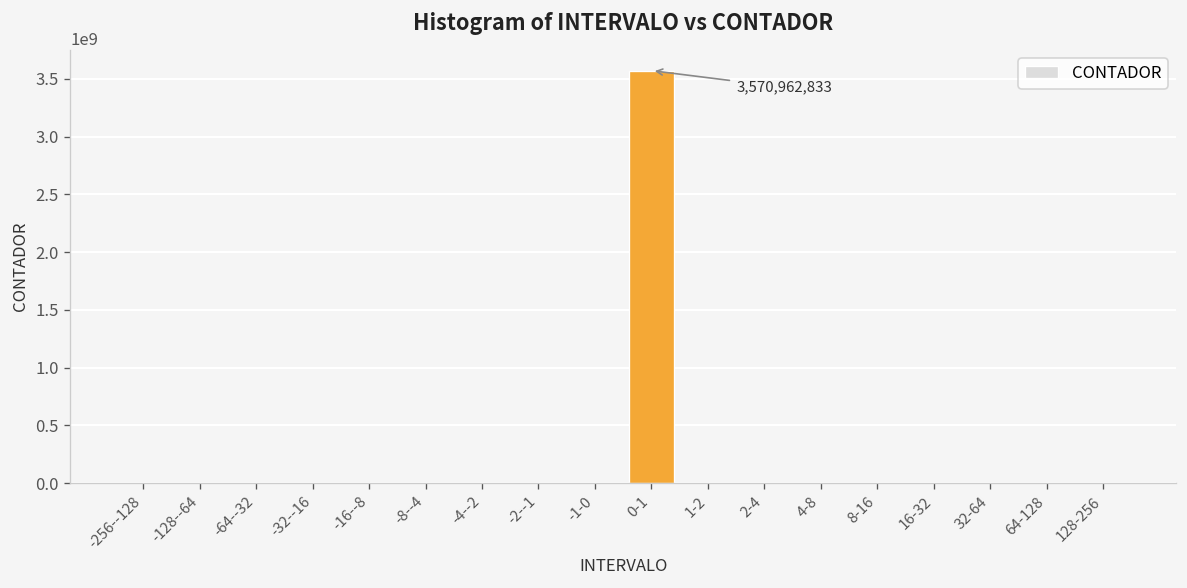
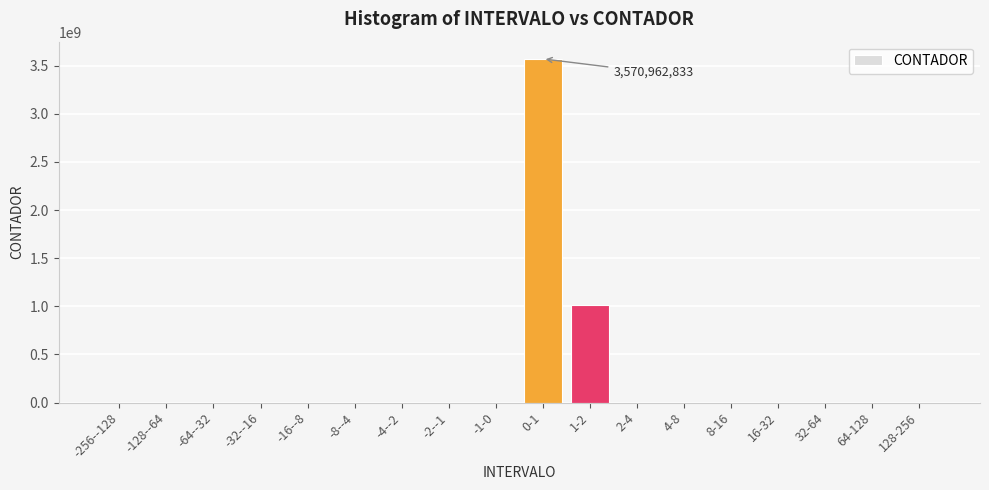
1-2: 0 -> 1000000000
